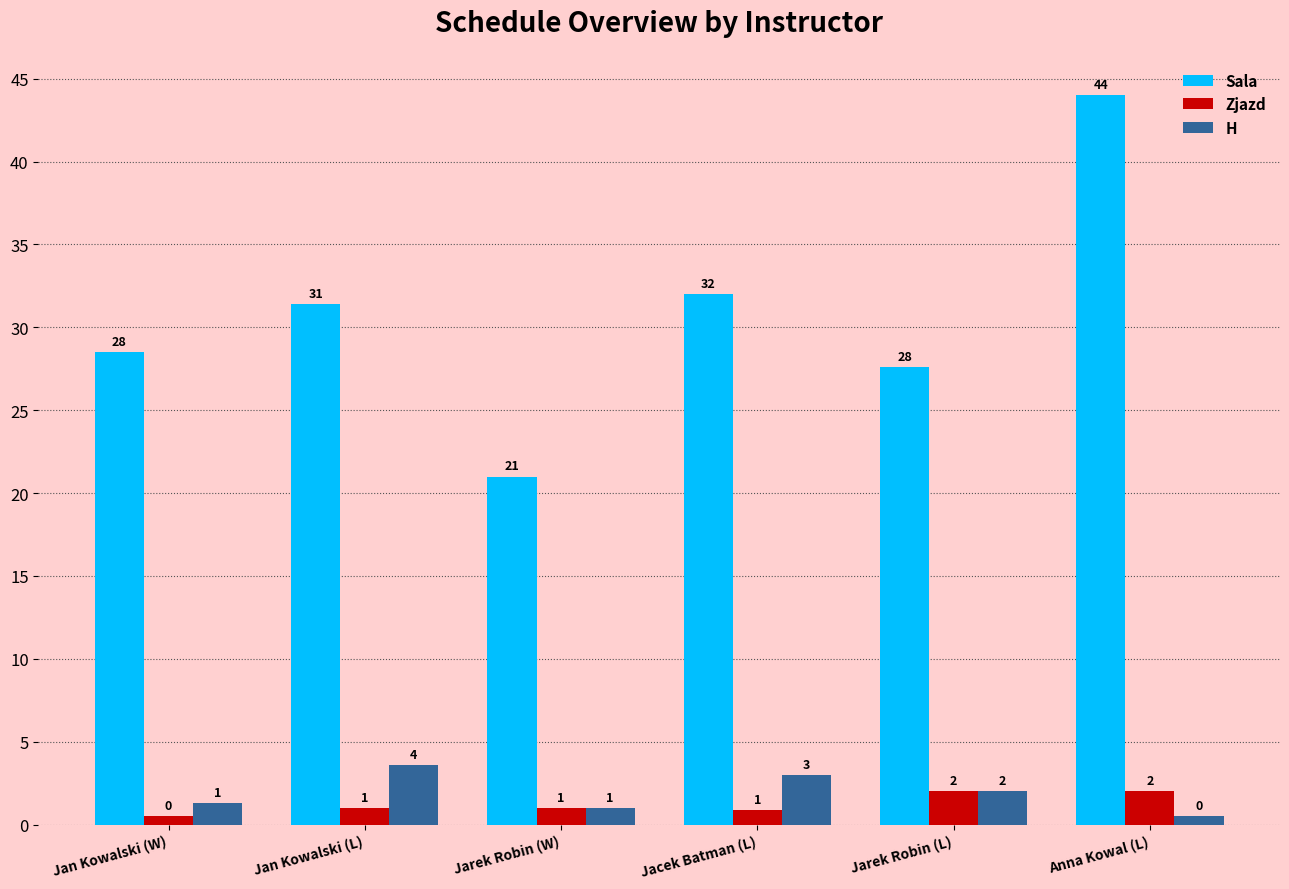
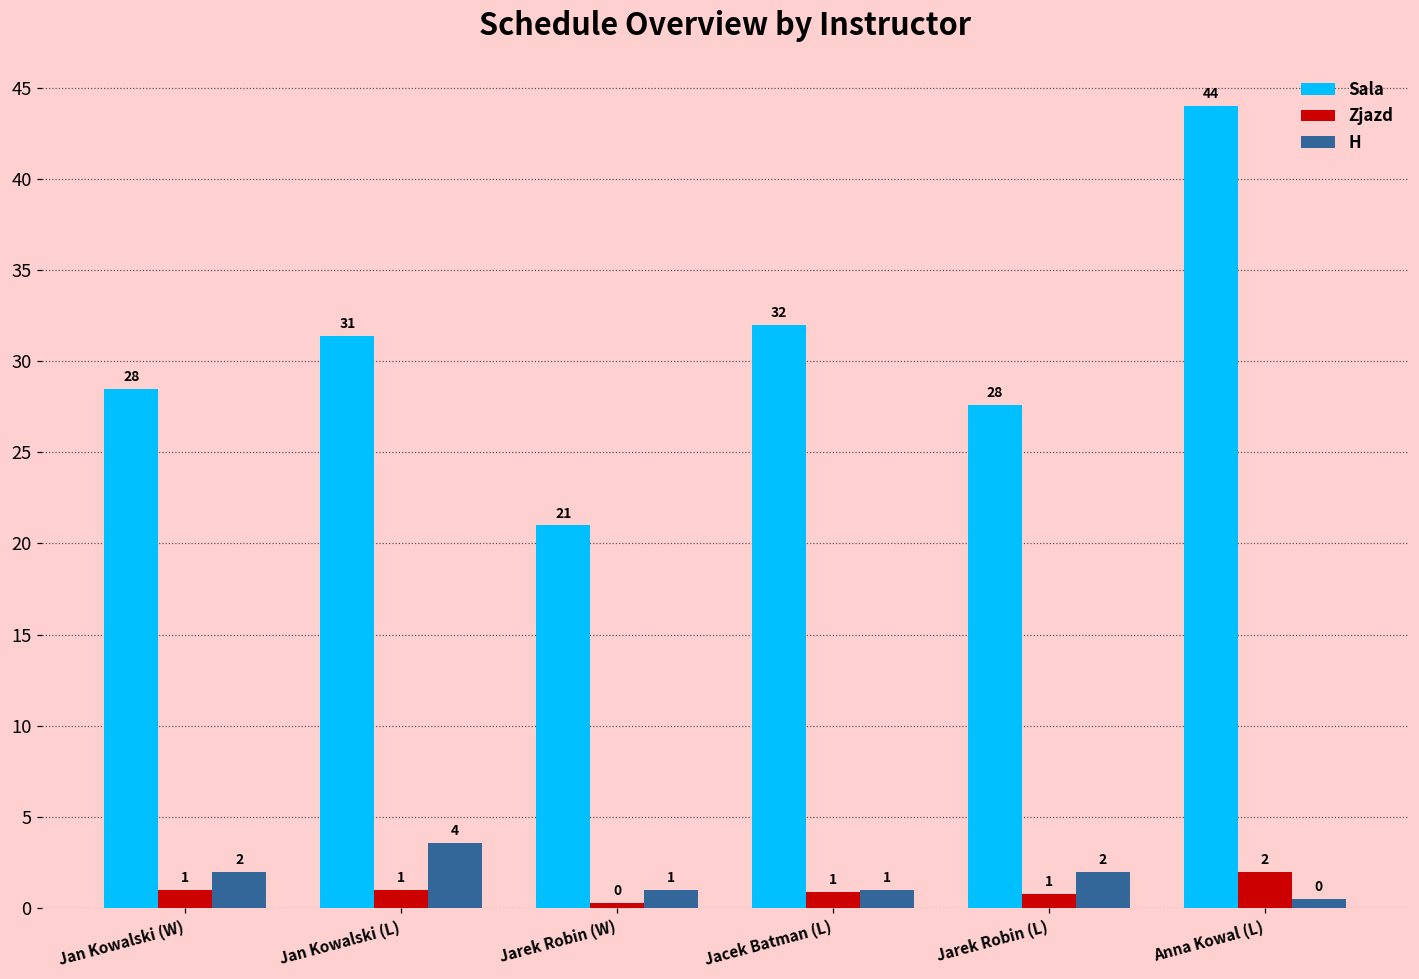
Zjazd, Jan Kowalski (W): 0 -> 1
H, Jan Kowalski (W): 1 -> 2
Zjazd, Jarek Robin (W): 1 -> 0
H, Jacek Batman (L): 3 -> 1
Zjazd, Jarek Robin (L): 2 -> 1
